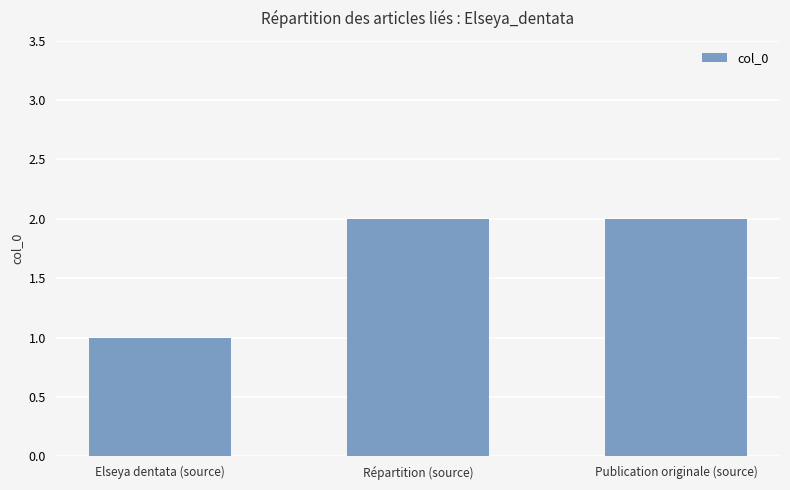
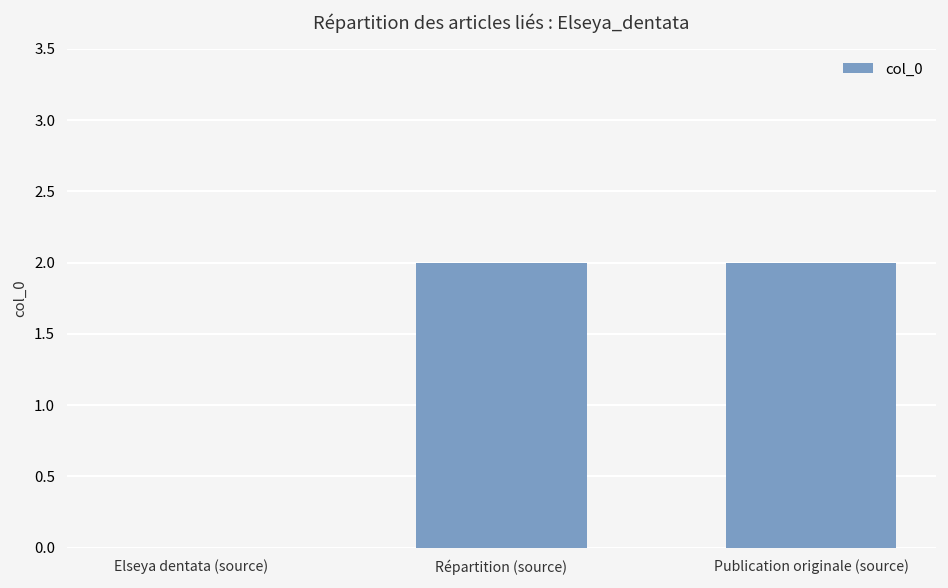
Elseya dentata (source): 1 -> 0
